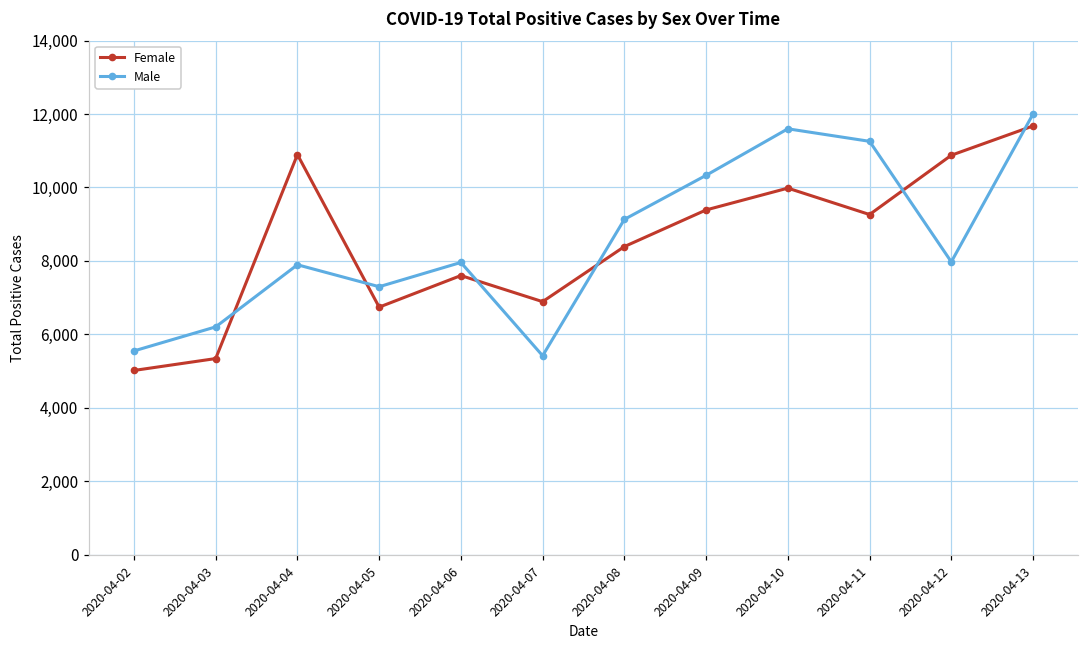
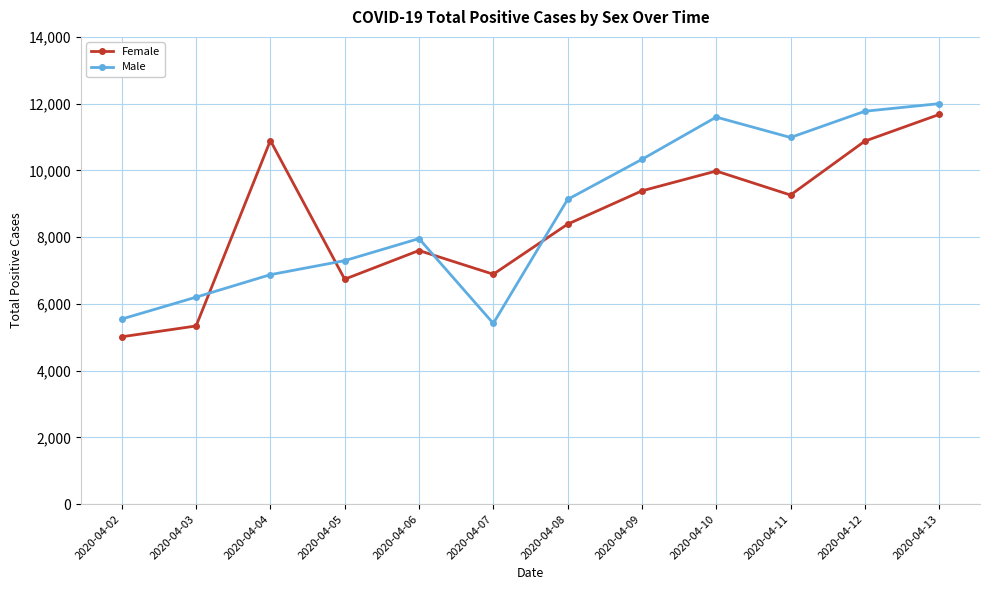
Male, 2020-04-04: 7,900 -> 6,900
Male, 2020-04-11: 11,300 -> 11,000
Male, 2020-04-12: 8,000 -> 11,800
